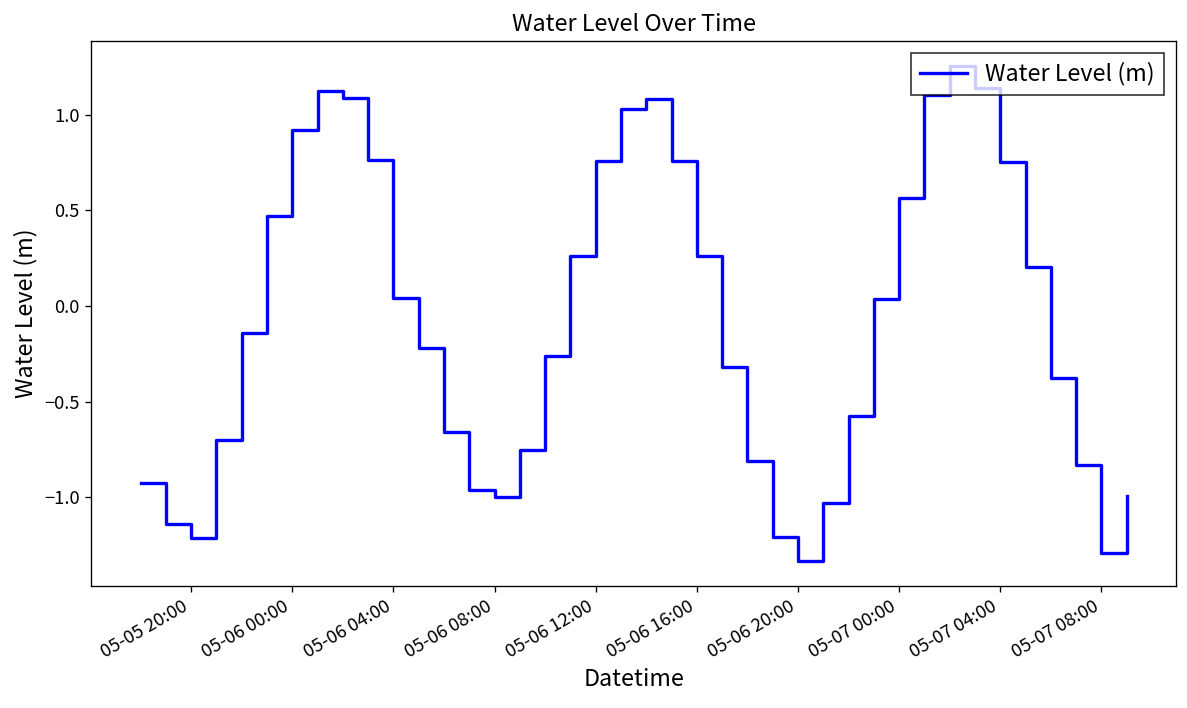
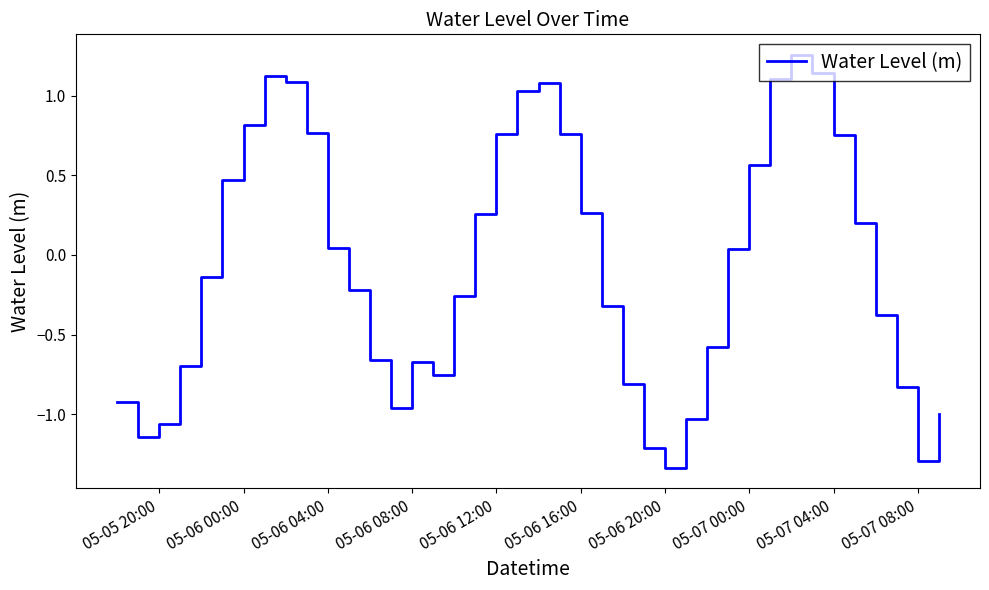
05-05 20:00: -1.21 -> -1.06
05-06 00:00: 0.92 -> 0.82
05-06 08:00: -1.00 -> -0.67
